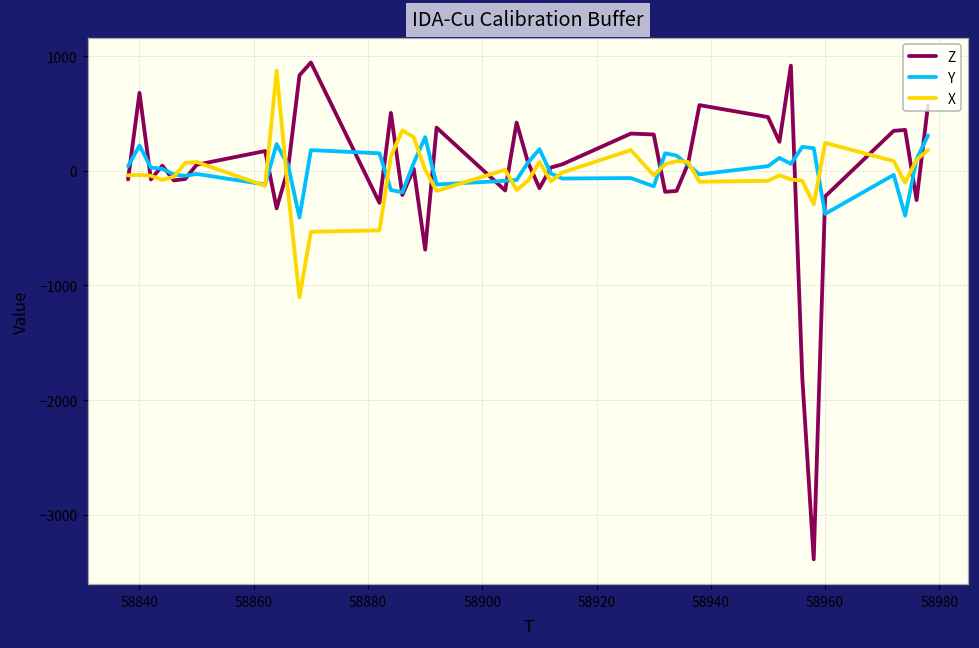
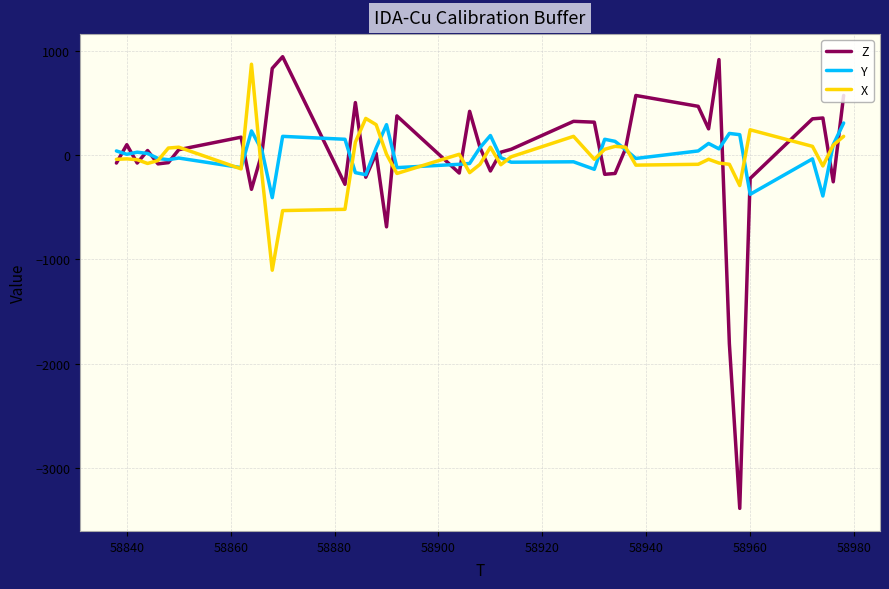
Z, 58840: 680 -> 100
Y, 58840: 220 -> 10
